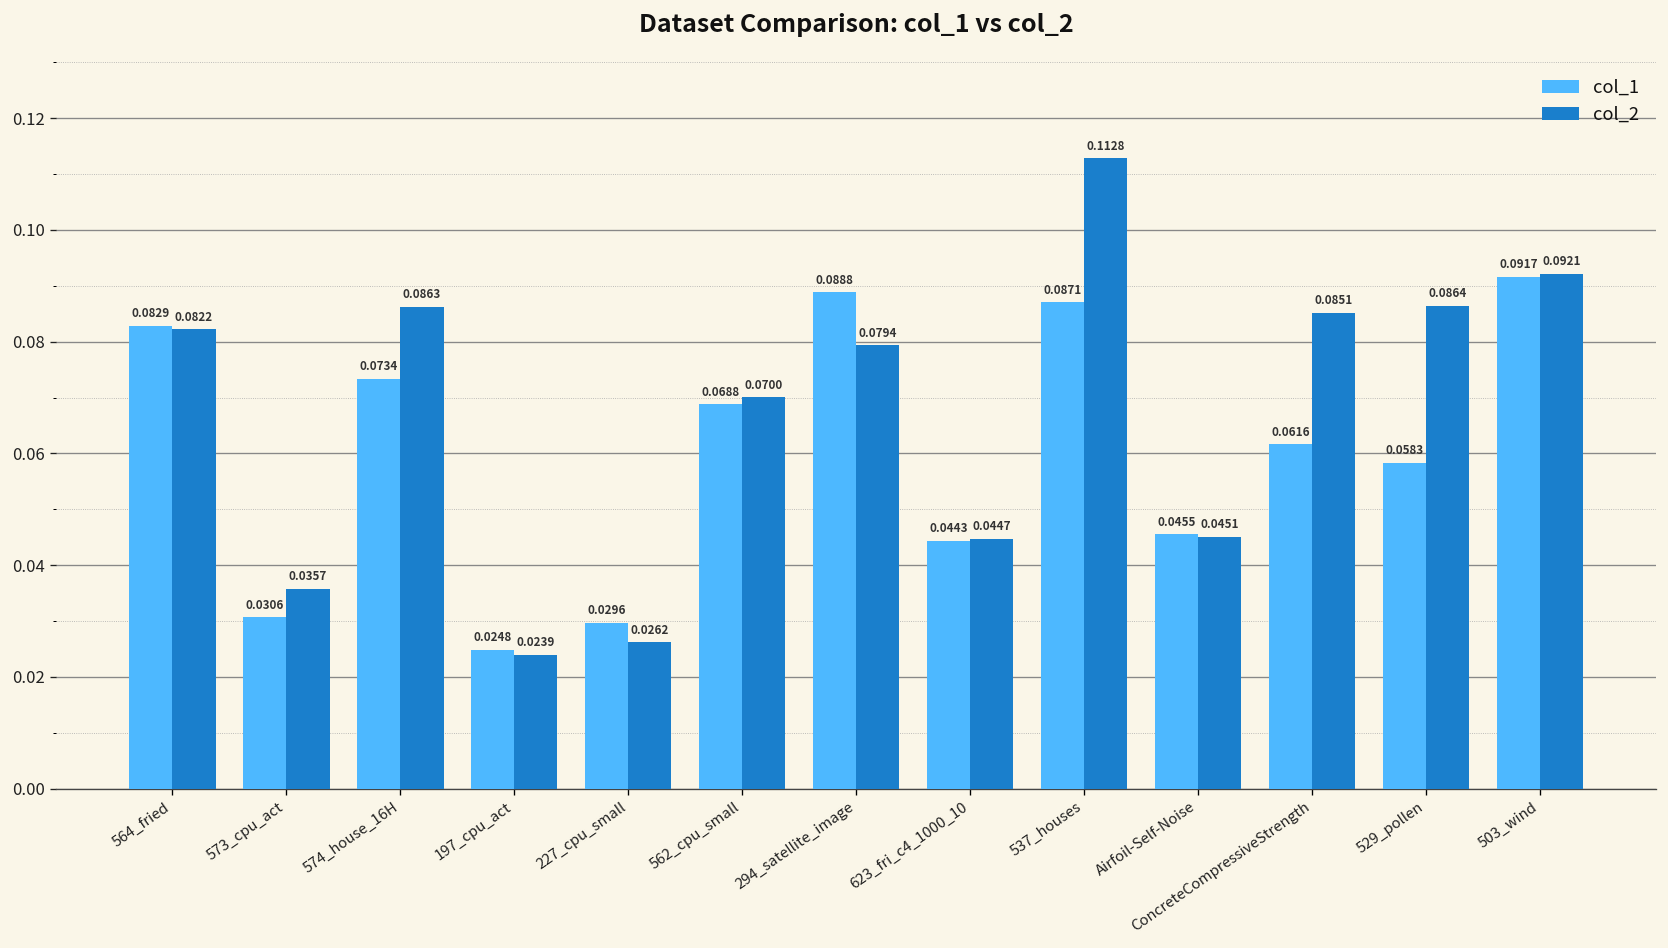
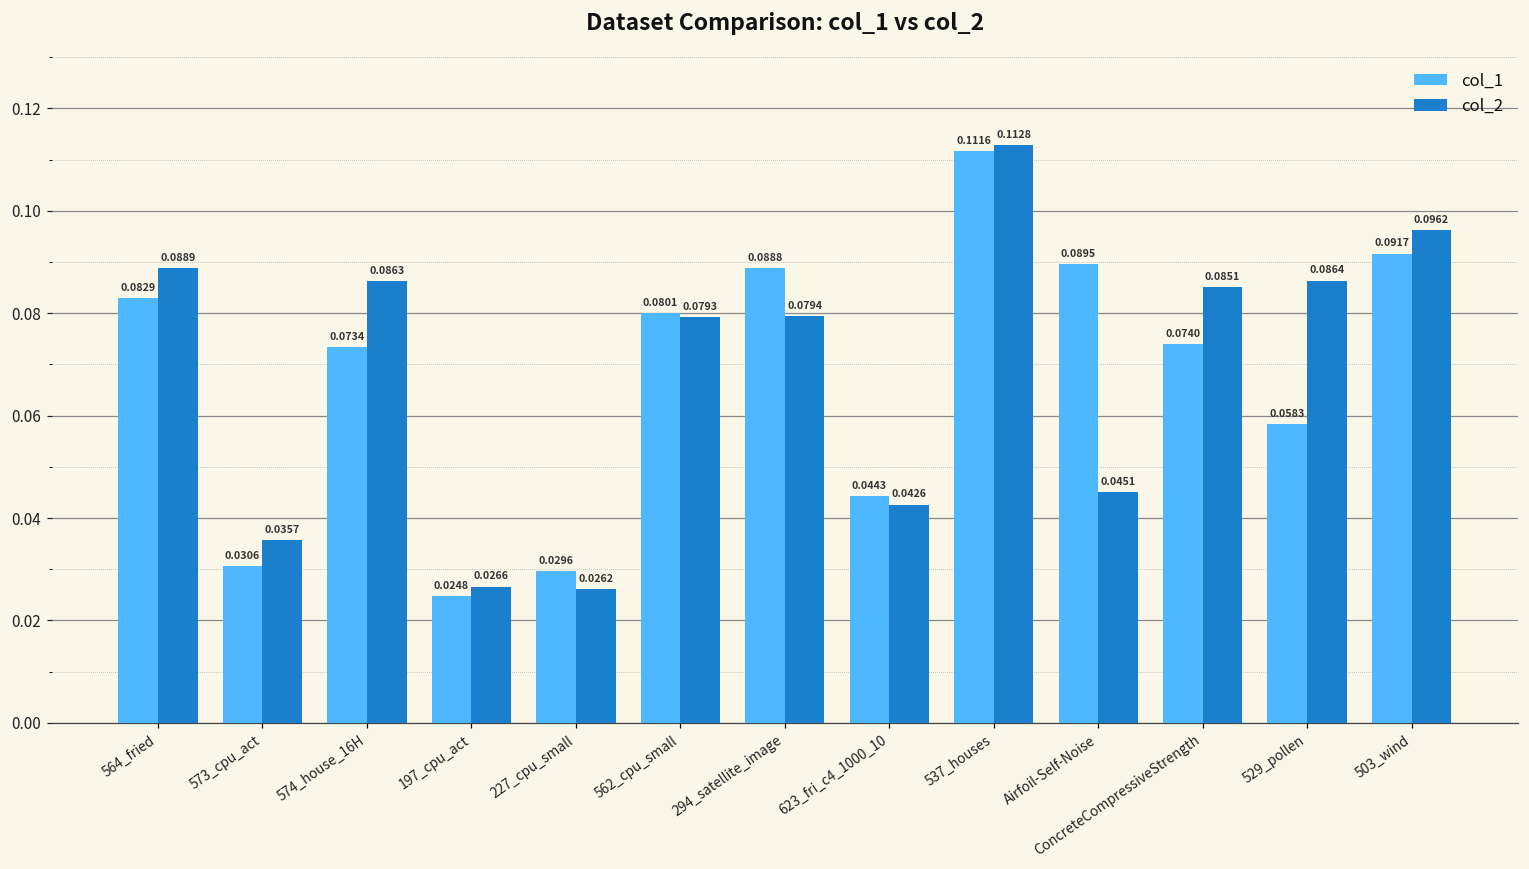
col_2, 564_fried: 0.0822 -> 0.0889
col_2, 197_cpu_act: 0.0239 -> 0.0266
col_1, 562_cpu_small: 0.0688 -> 0.0801
col_2, 562_cpu_small: 0.0700 -> 0.0793
col_2, 623_fri_c4_1000_10: 0.0447 -> 0.0426
col_1, 537_houses: 0.0871 -> 0.1116
col_1, Airfoil-Self-Noise: 0.0455 -> 0.0895
col_1, ConcreteCompressiveStrength: 0.0616 -> 0.0740
col_2, 503_wind: 0.0921 -> 0.0962
